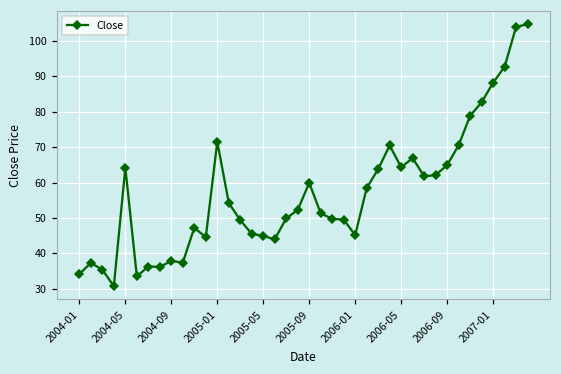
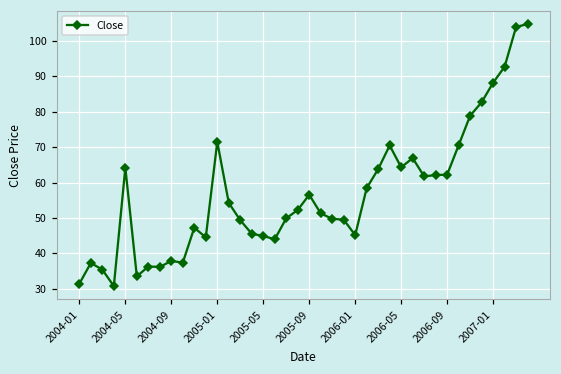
2004-01: 34 -> 31
2005-09: 60 -> 57
2006-09: 65 -> 62
